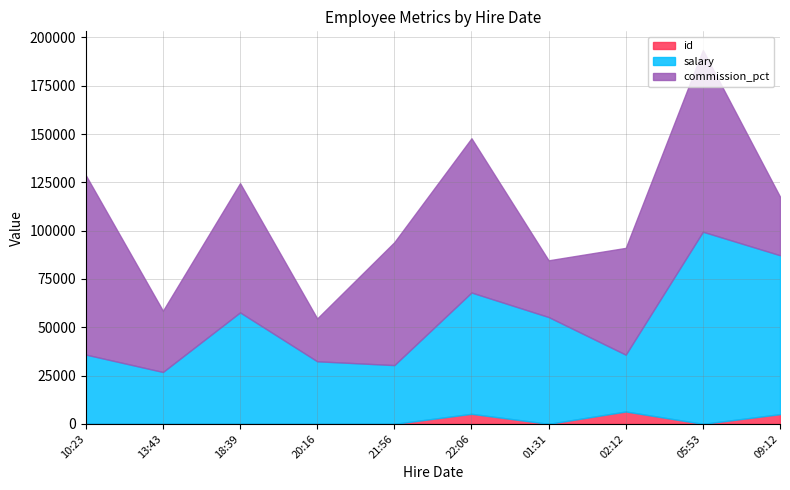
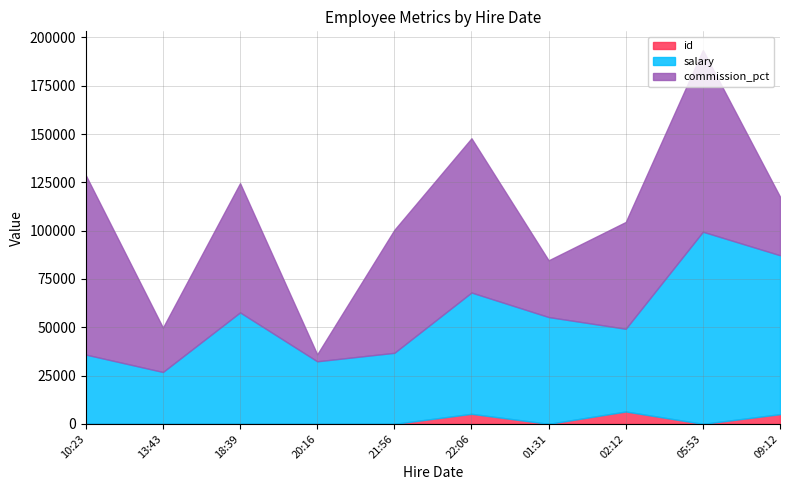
commission_pct, 13:43: 32000 -> 23000
commission_pct, 20:16: 22000 -> 4000
salary, 21:56: 30000 -> 37000
salary, 02:12: 29000 -> 43000
